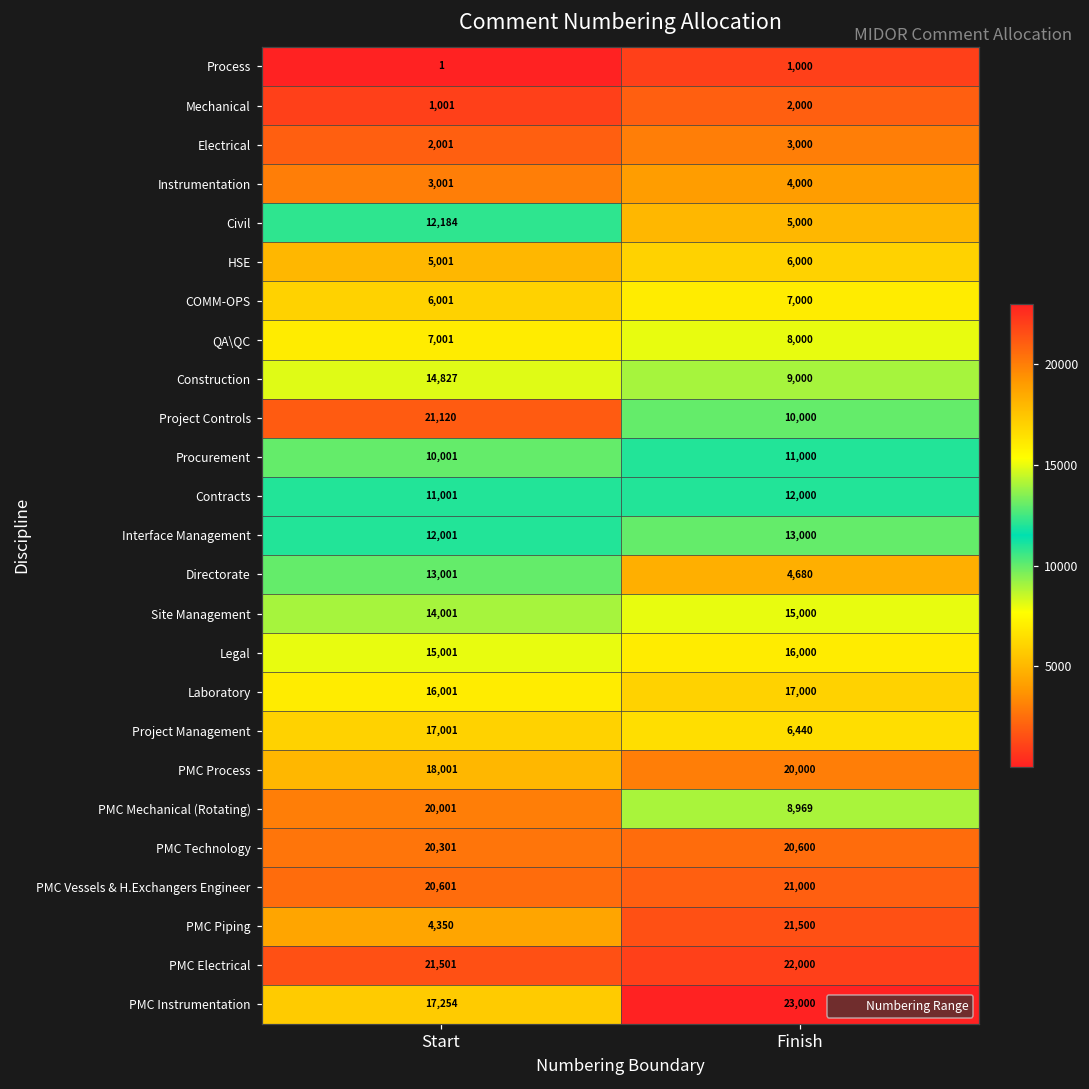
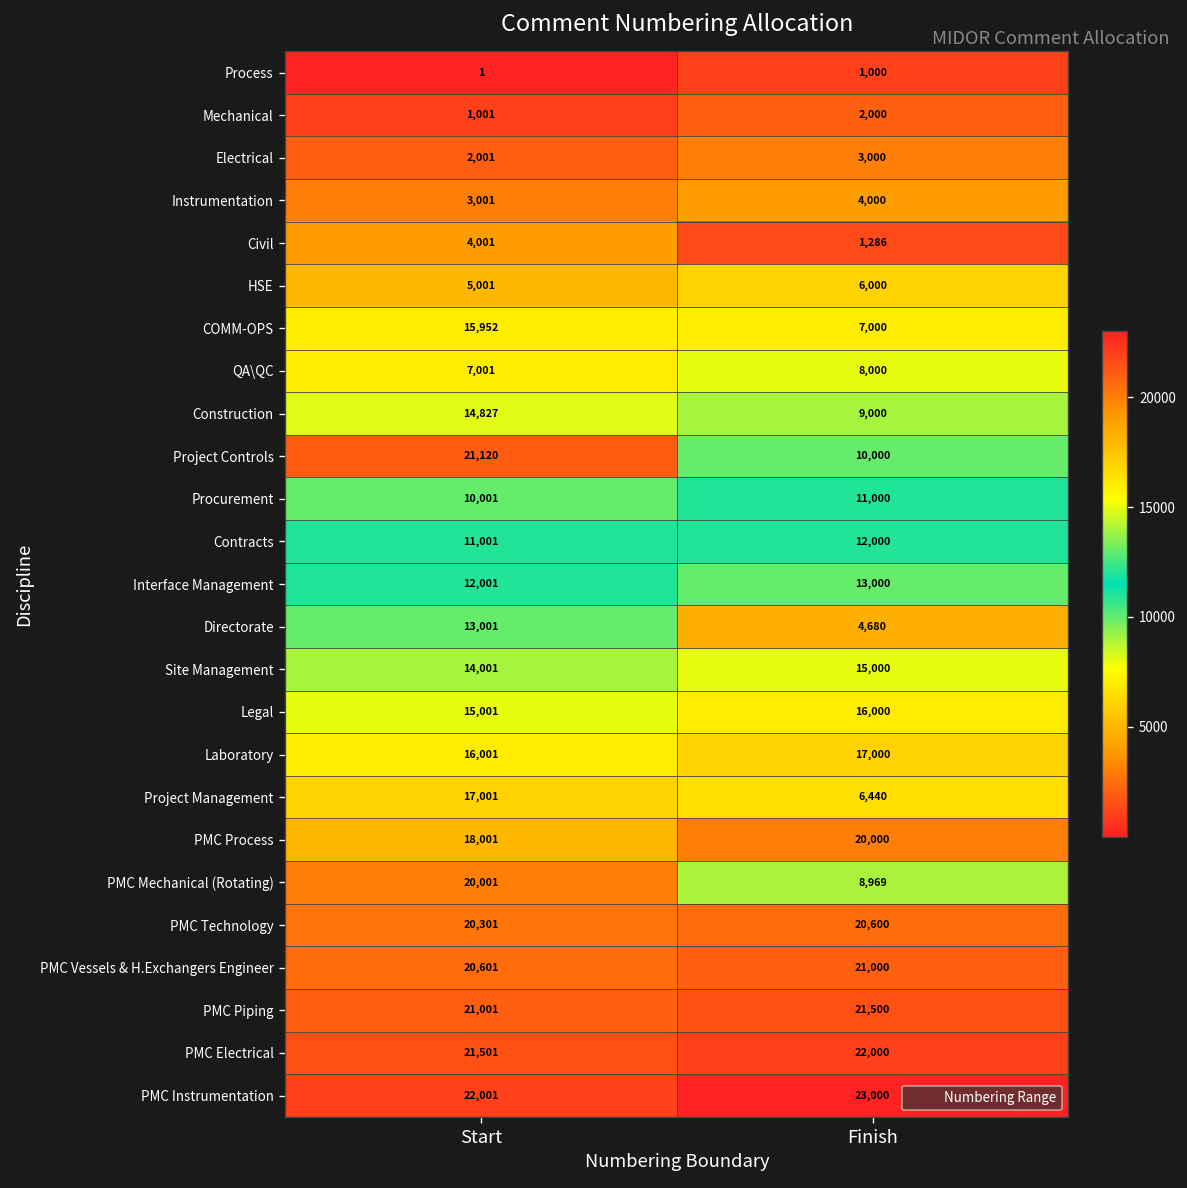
Civil, Start: 12,184 -> 4,001
Civil, Finish: 5,000 -> 1,286
COMM-OPS, Start: 6,001 -> 15,952
PMC Piping, Start: 4,350 -> 21,001
PMC Instrumentation, Start: 17,254 -> 22,001
